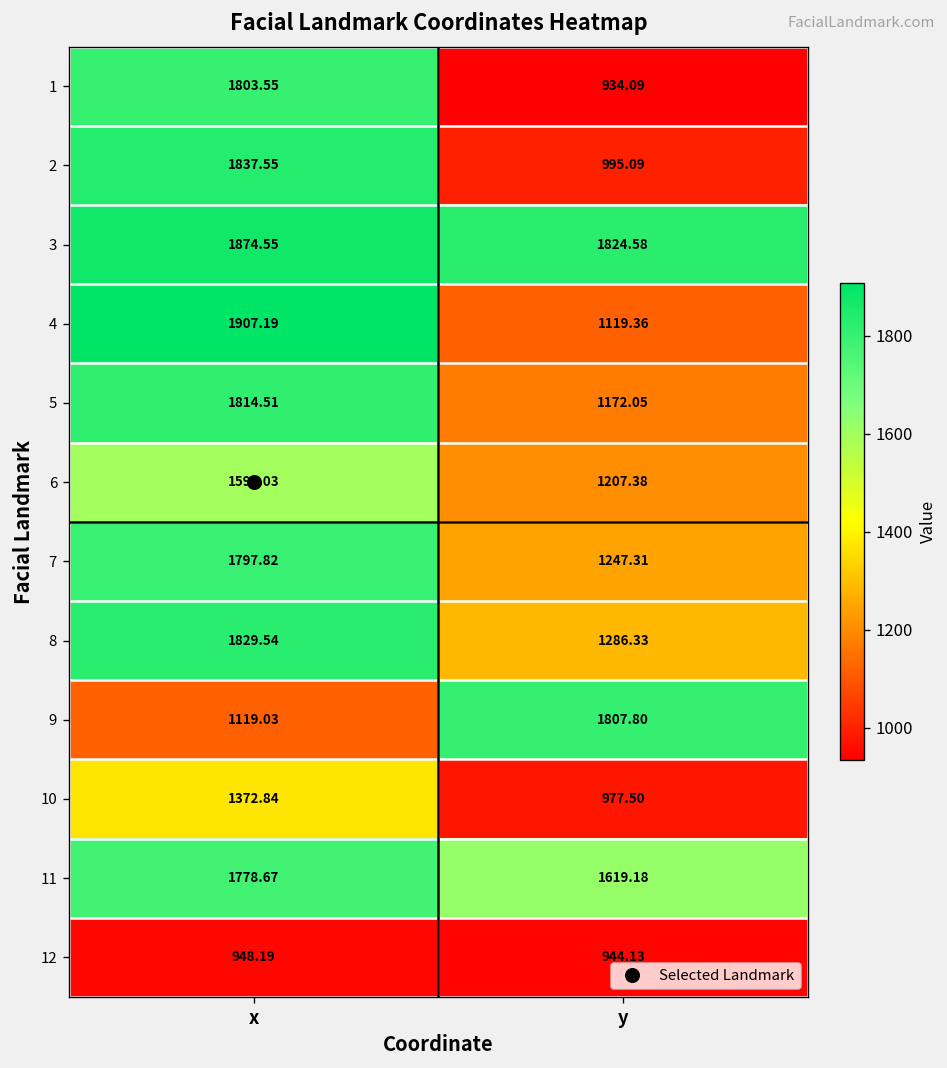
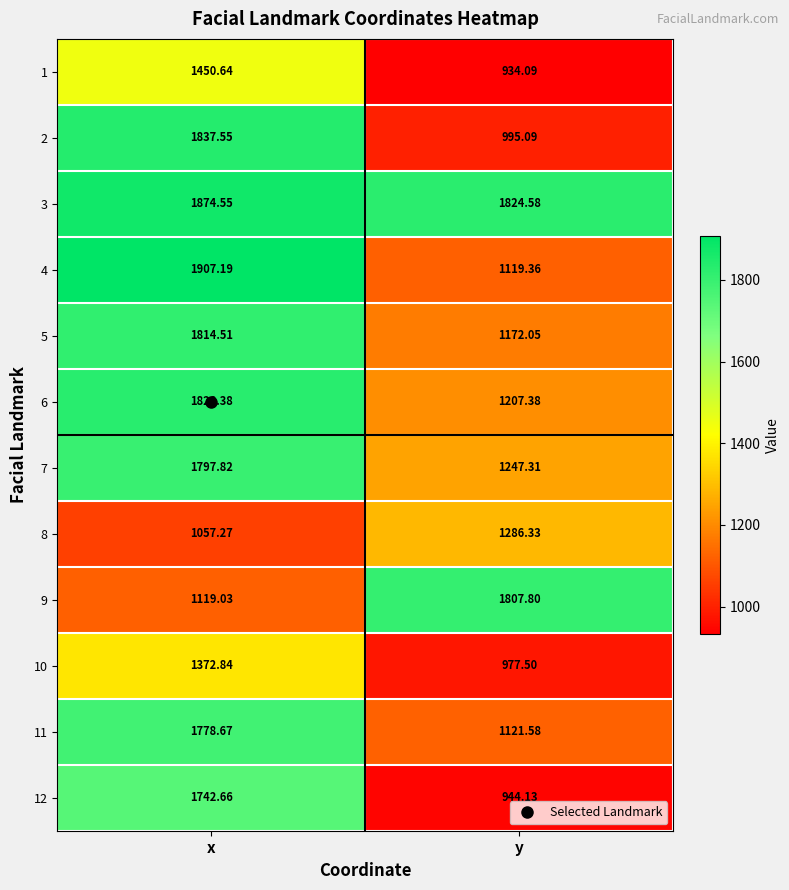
1, x: 1803.55 -> 1450.64
6, x: 1599.03 -> 1828.38
8, x: 1829.54 -> 1057.27
11, y: 1619.18 -> 1121.58
12, x: 948.19 -> 1742.66
